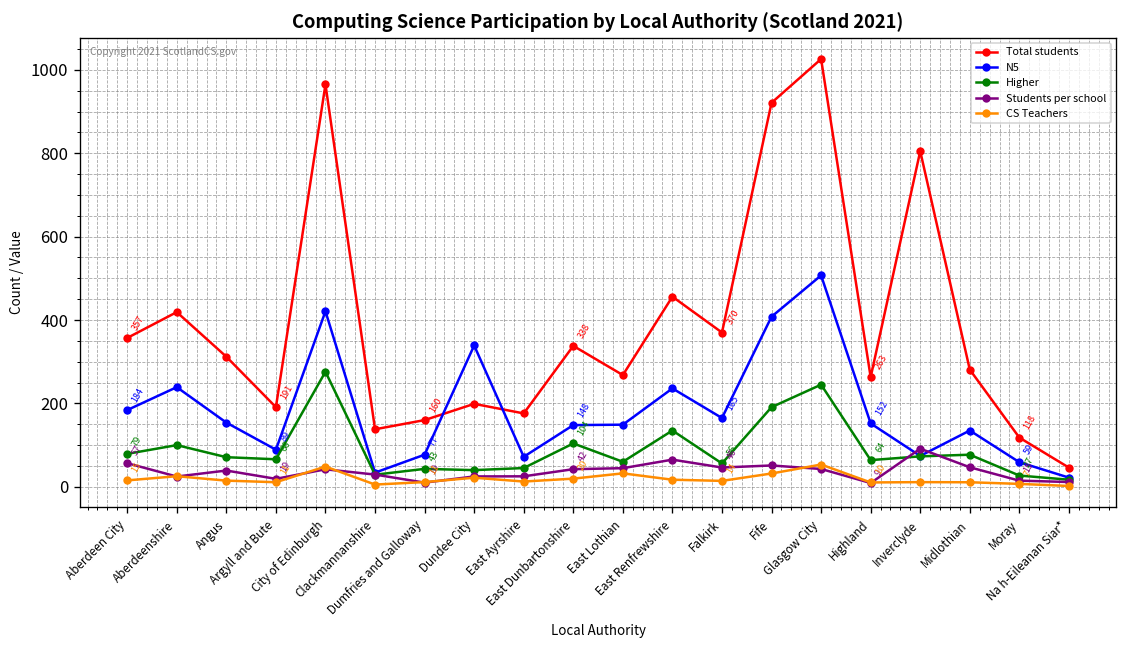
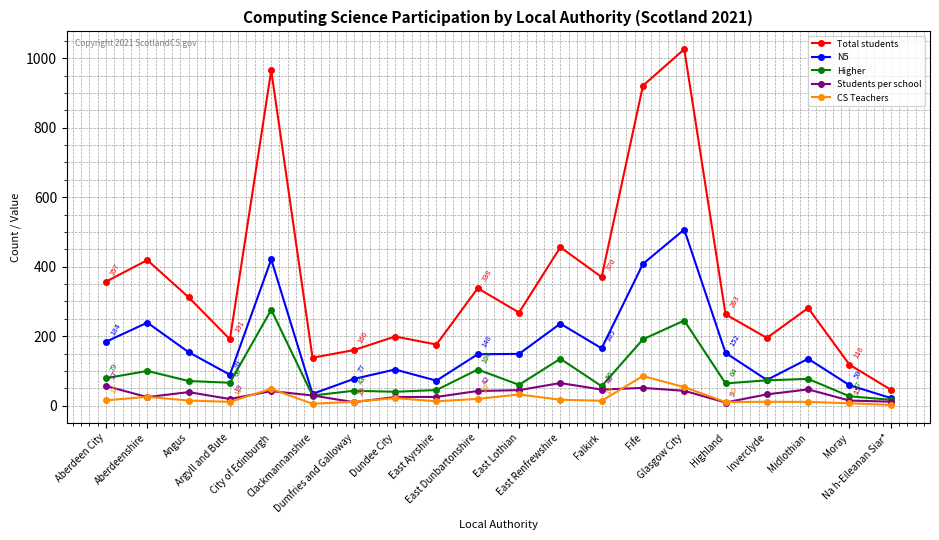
N5, Dundee City: 340 -> 100
CS Teachers, Fife: 30 -> 90
Total students, Inverclyde: 810 -> 200
Students per school, Inverclyde: 90 -> 30
